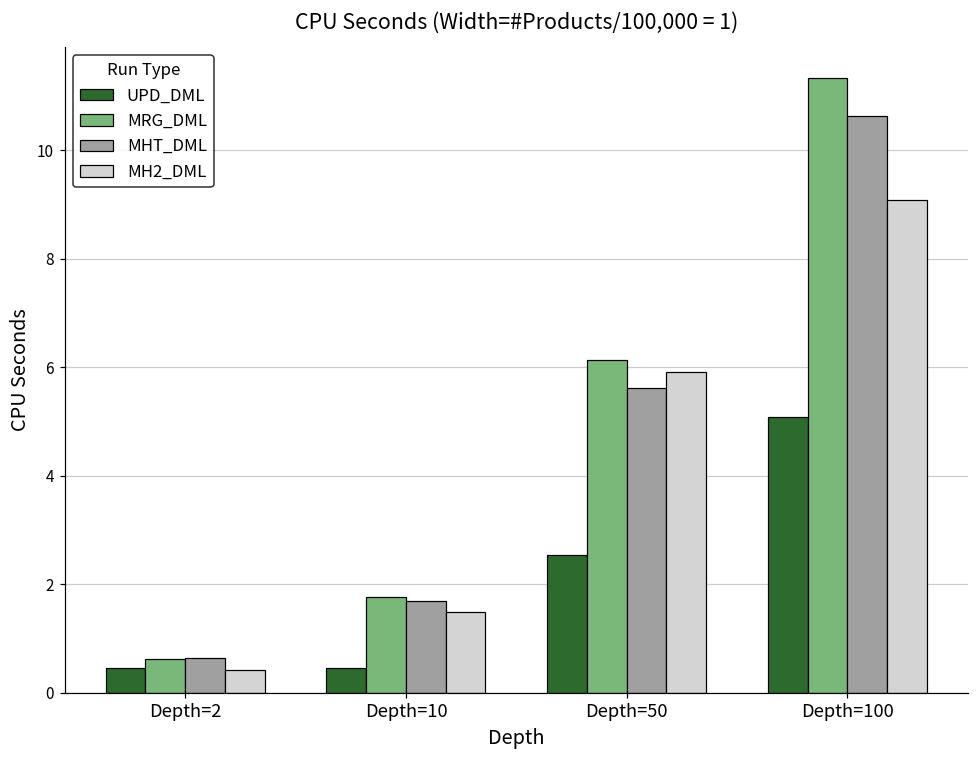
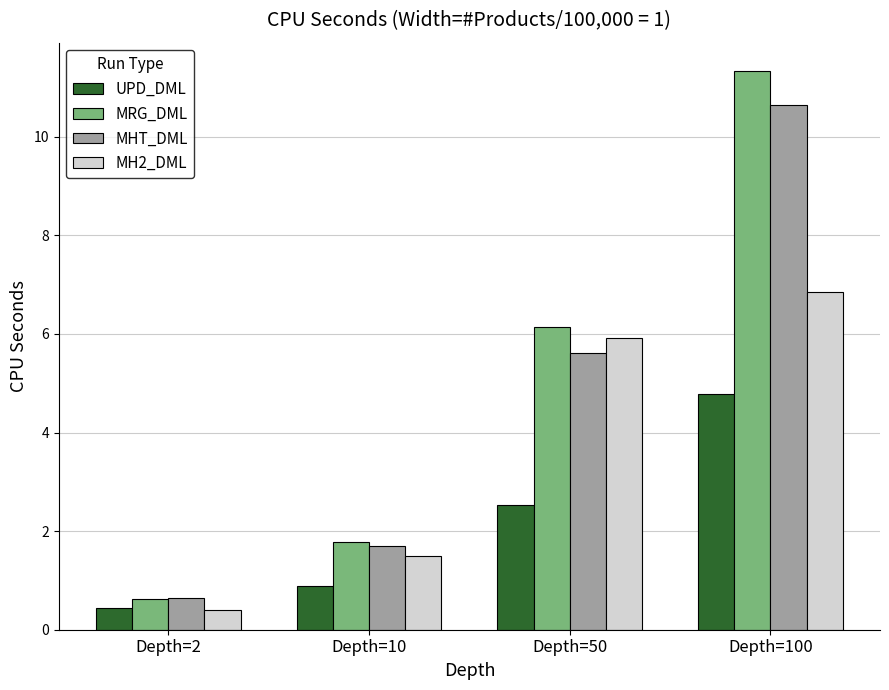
UPD_DML, Depth=10: 0.5 -> 0.9
UPD_DML, Depth=100: 5.1 -> 4.8
MH2_DML, Depth=100: 9.1 -> 6.8
